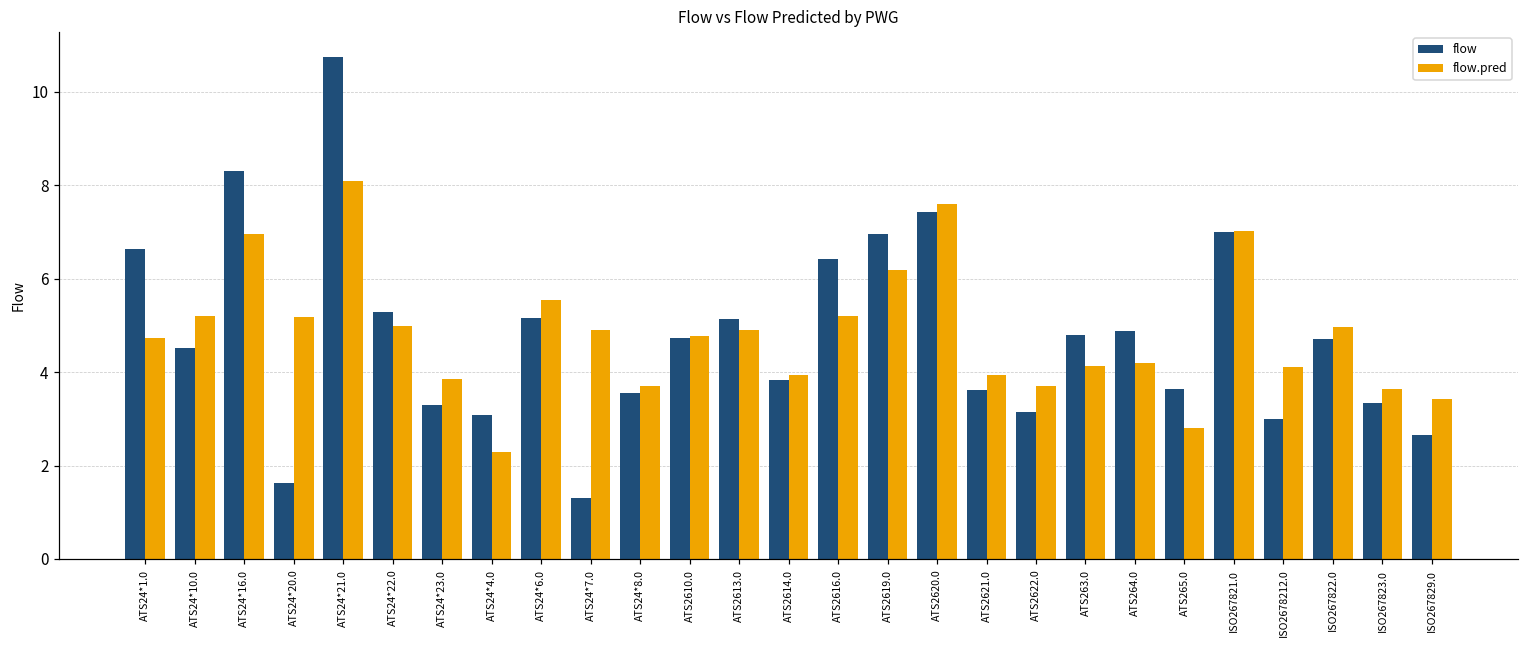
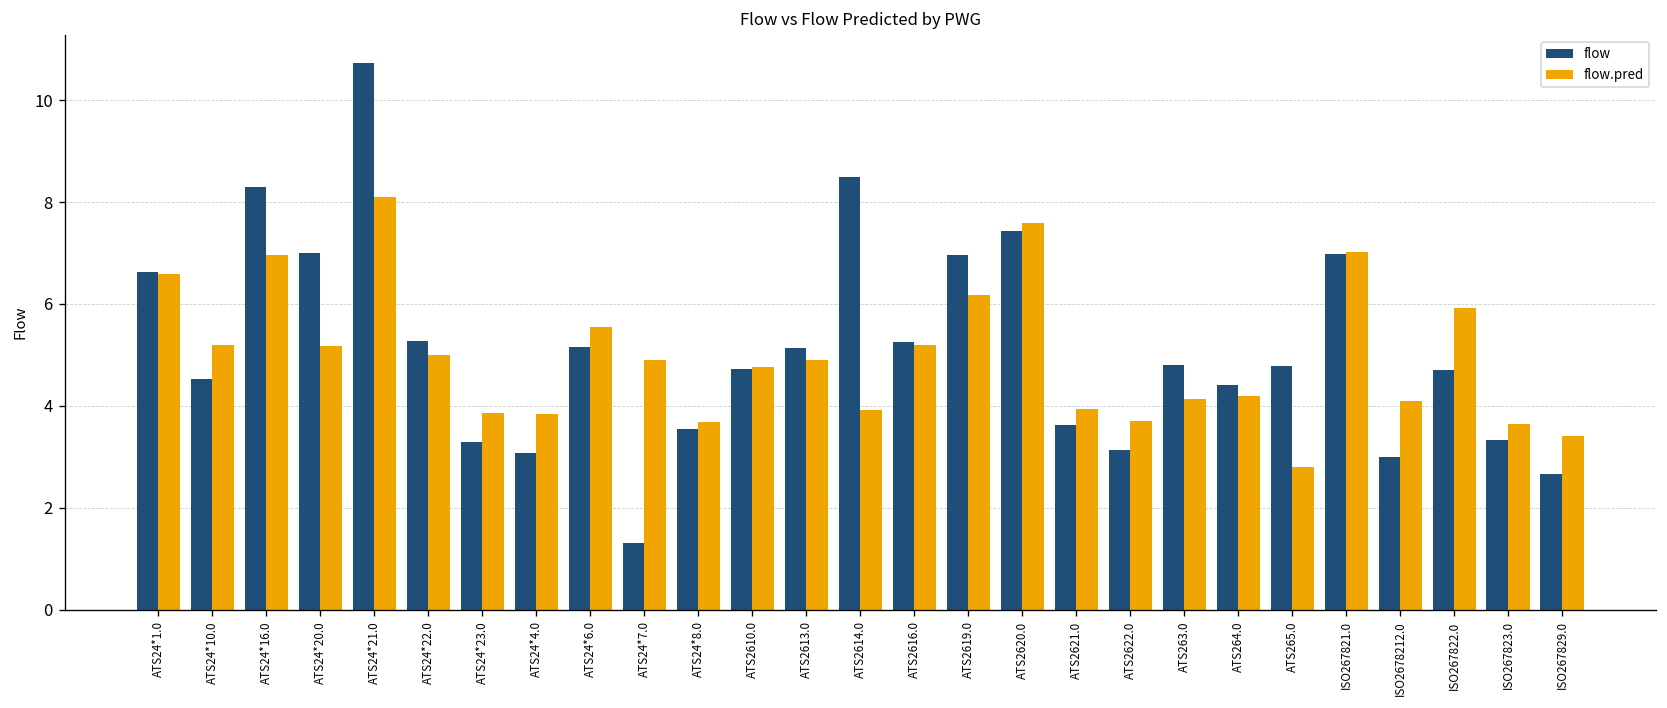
flow.pred, ATS24*1.0: 4.7 -> 6.6
flow, ATS24*20.0: 1.6 -> 7.0
flow.pred, ATS24*4.0: 2.3 -> 3.8
flow, ATS2614.0: 3.8 -> 8.5
flow, ATS2616.0: 6.4 -> 5.3
flow, ATS264.0: 4.9 -> 4.4
flow, ATS265.0: 3.6 -> 4.8
flow.pred, ISO267822.0: 5.0 -> 5.9
